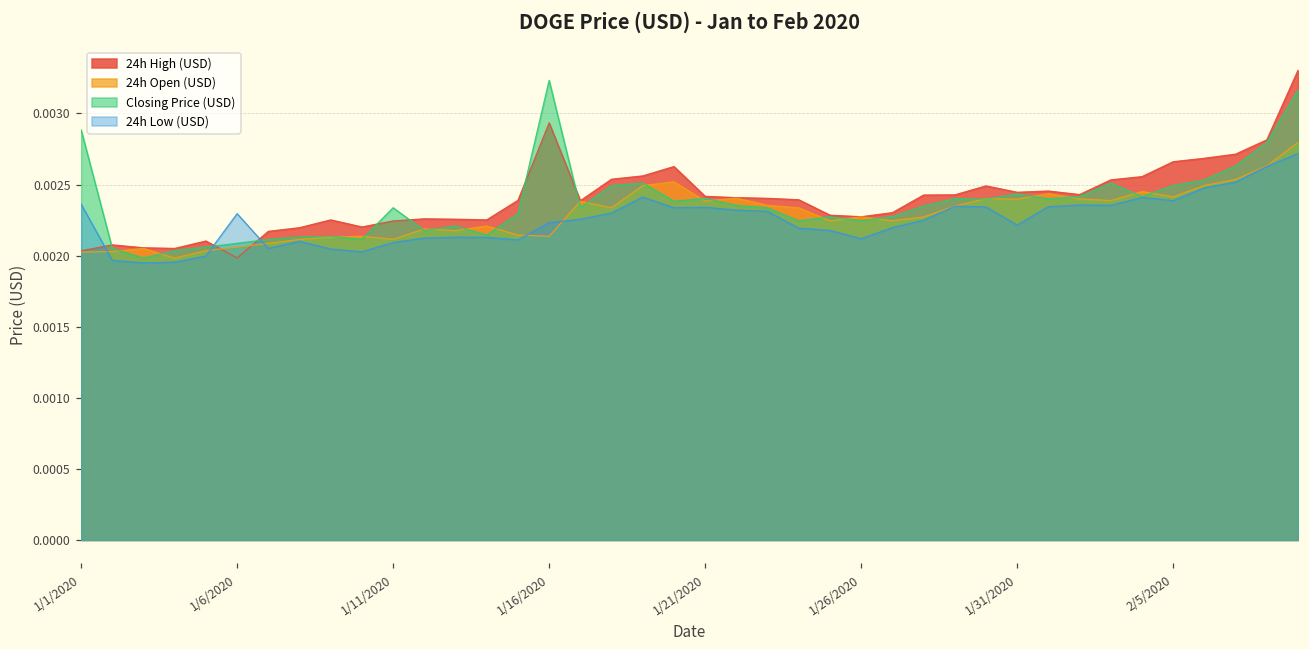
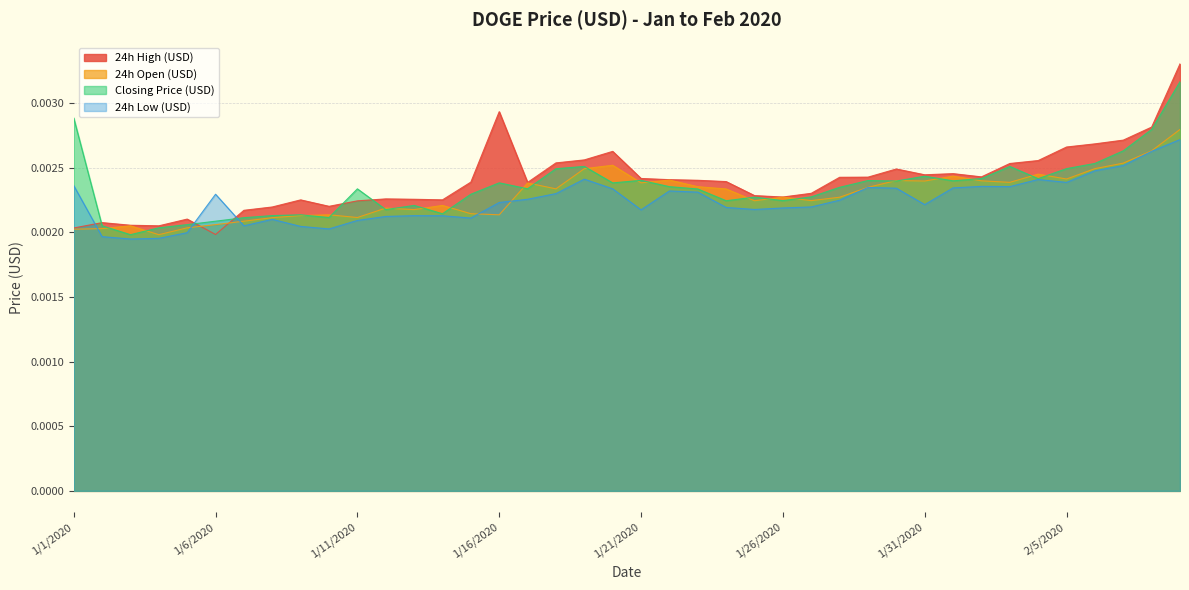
Closing Price (USD), 1/16/2020: 0.00323 -> 0.00238
24h Low (USD), 1/21/2020: 0.00234 -> 0.00217
24h Low (USD), 1/26/2020: 0.00212 -> 0.00219
